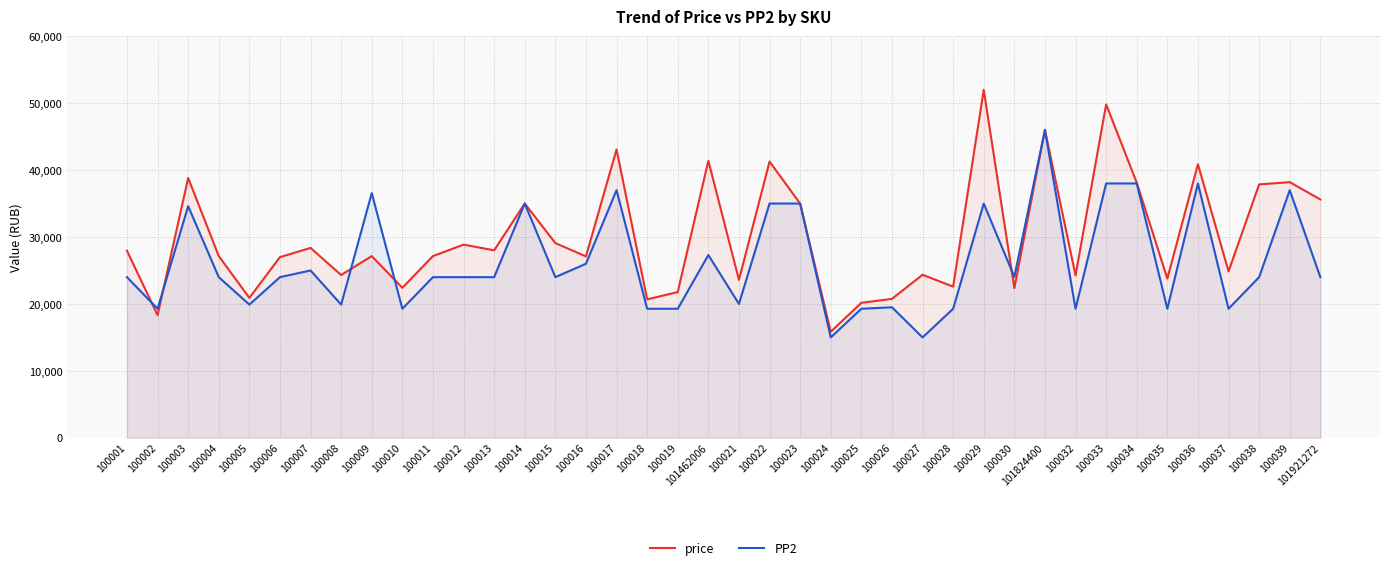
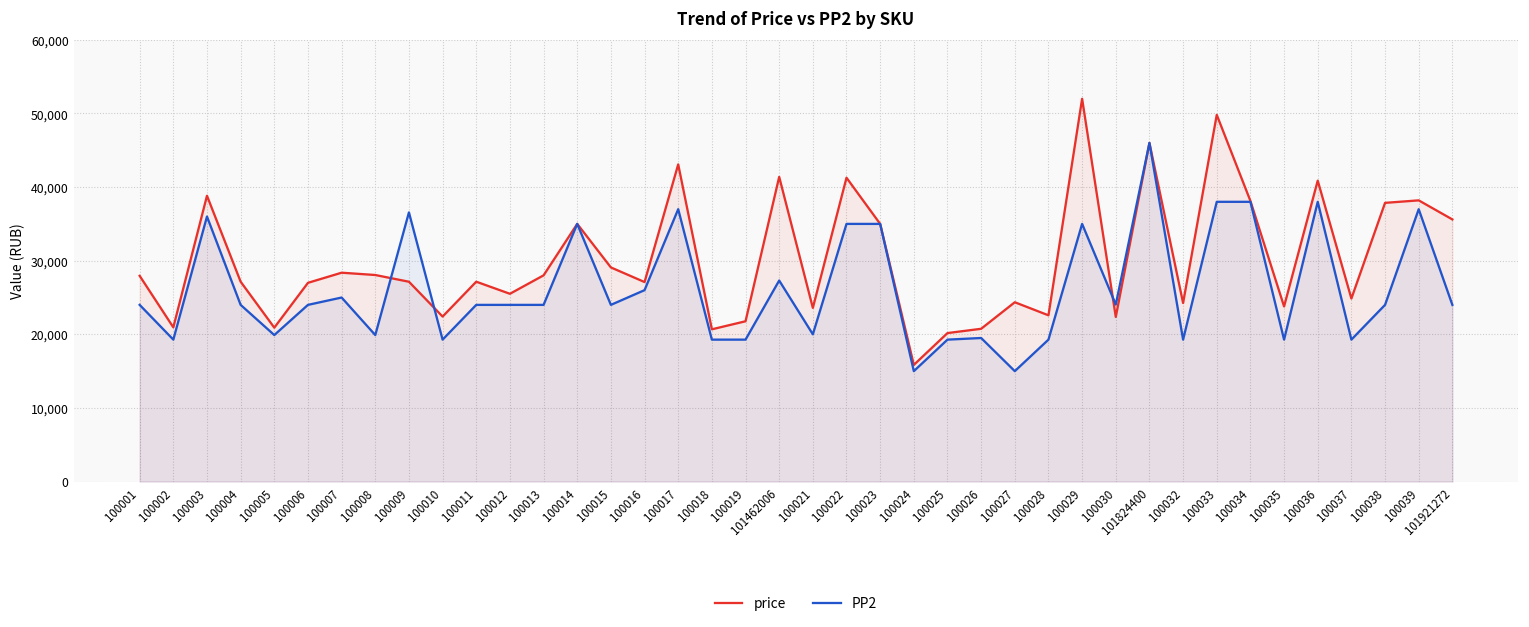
price, 100002: 18,000 -> 21,000
PP2, 100003: 35,000 -> 36,000
price, 100008: 24,000 -> 28,000
price, 100012: 29,000 -> 26,000
